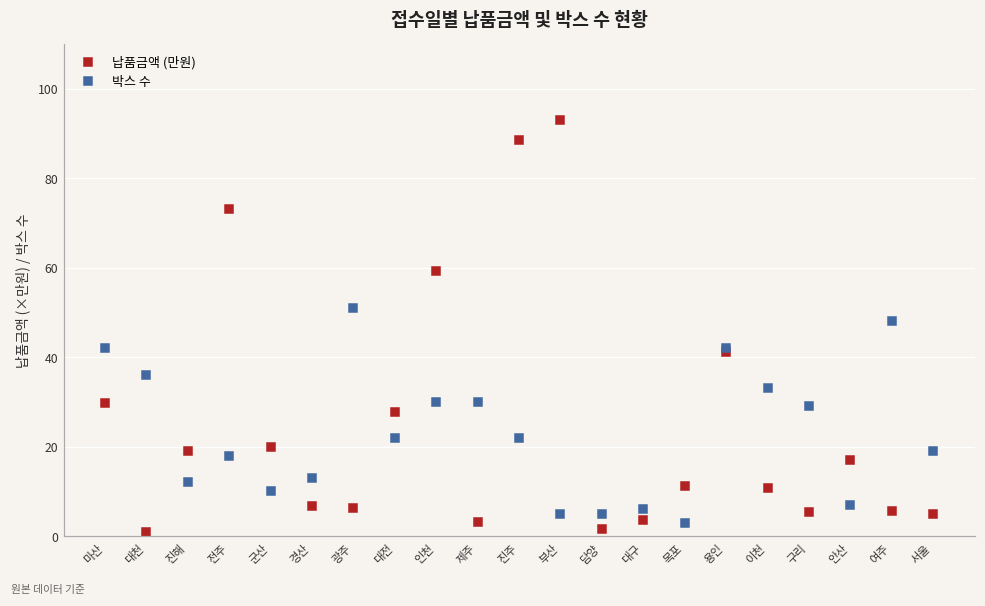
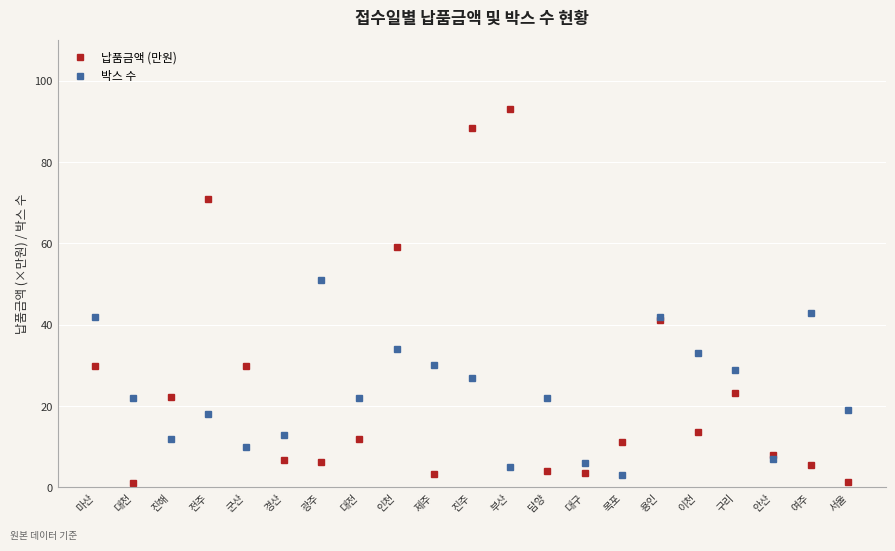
박스 수, 대천: 36 -> 22
납품금액 (만원), 진해: 19 -> 22
납품금액 (만원), 전주: 73 -> 71
납품금액 (만원), 군산: 20 -> 30
납품금액 (만원), 대전: 28 -> 12
박스 수, 인천: 30 -> 34
박스 수, 진주: 22 -> 27
납품금액 (만원), 담양: 2 -> 4
박스 수, 담양: 5 -> 22
납품금액 (만원), 이천: 11 -> 14
납품금액 (만원), 구리: 5 -> 23
납품금액 (만원), 안산: 17 -> 8
박스 수, 여주: 48 -> 43
납품금액 (만원), 서울: 5 -> 1
